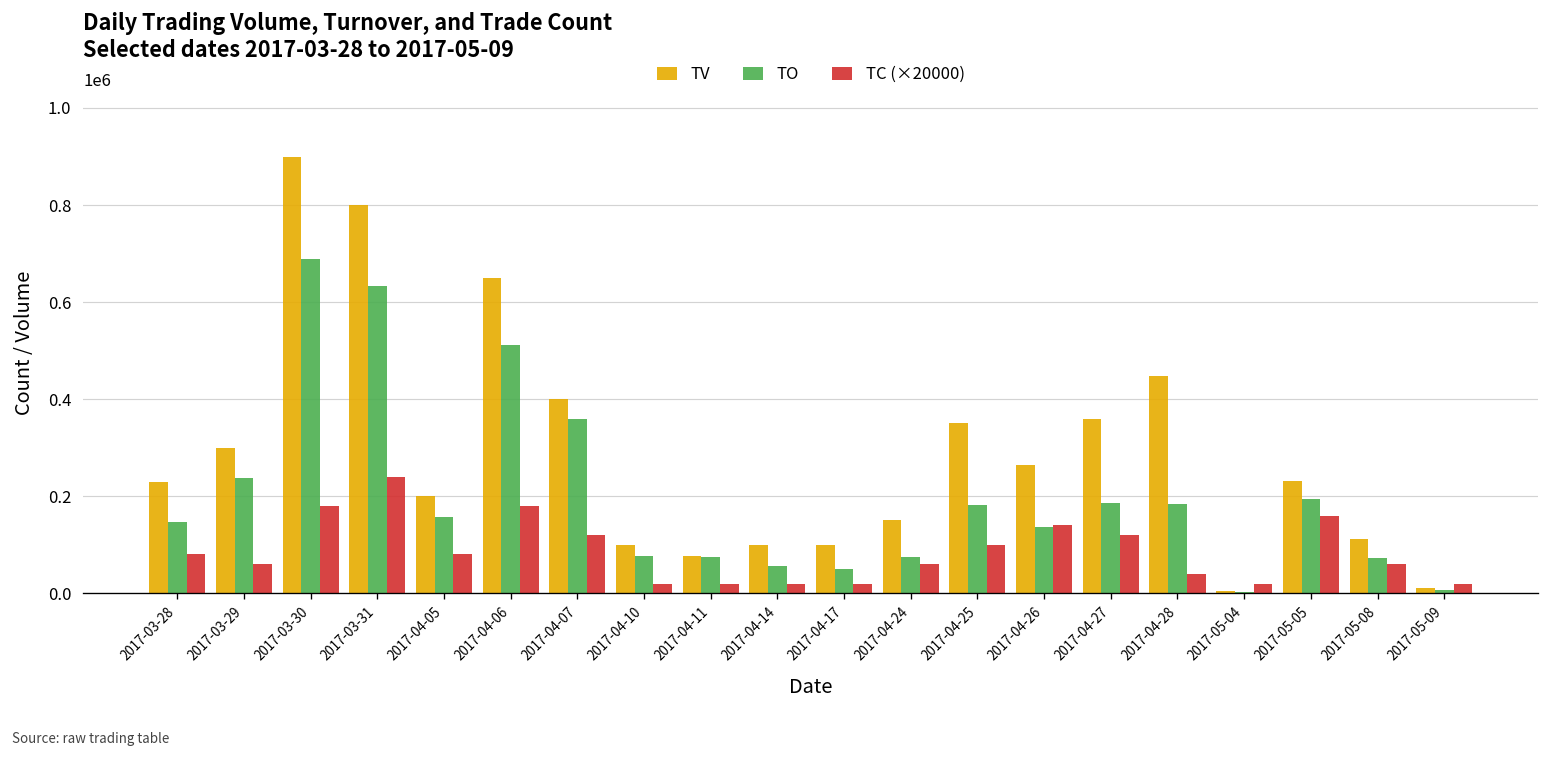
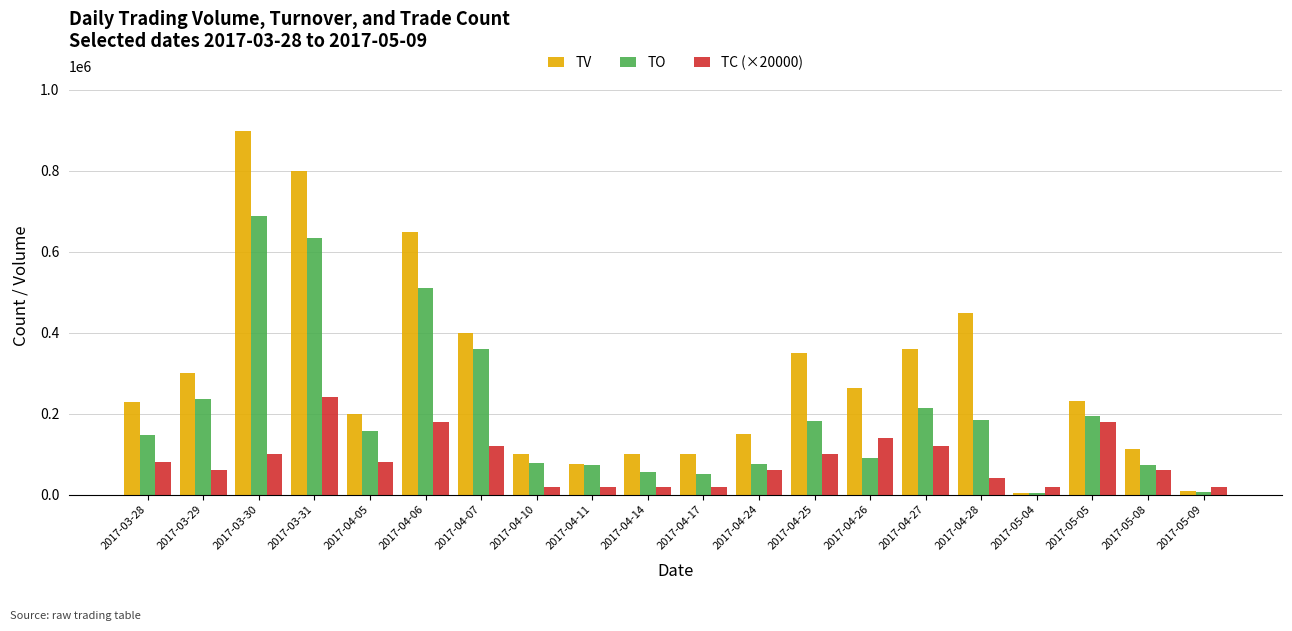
TC (×20000), 2017-03-30: 180000 -> 100000
TO, 2017-04-26: 140000 -> 90000
TO, 2017-04-27: 190000 -> 210000
TC (×20000), 2017-05-05: 160000 -> 180000
